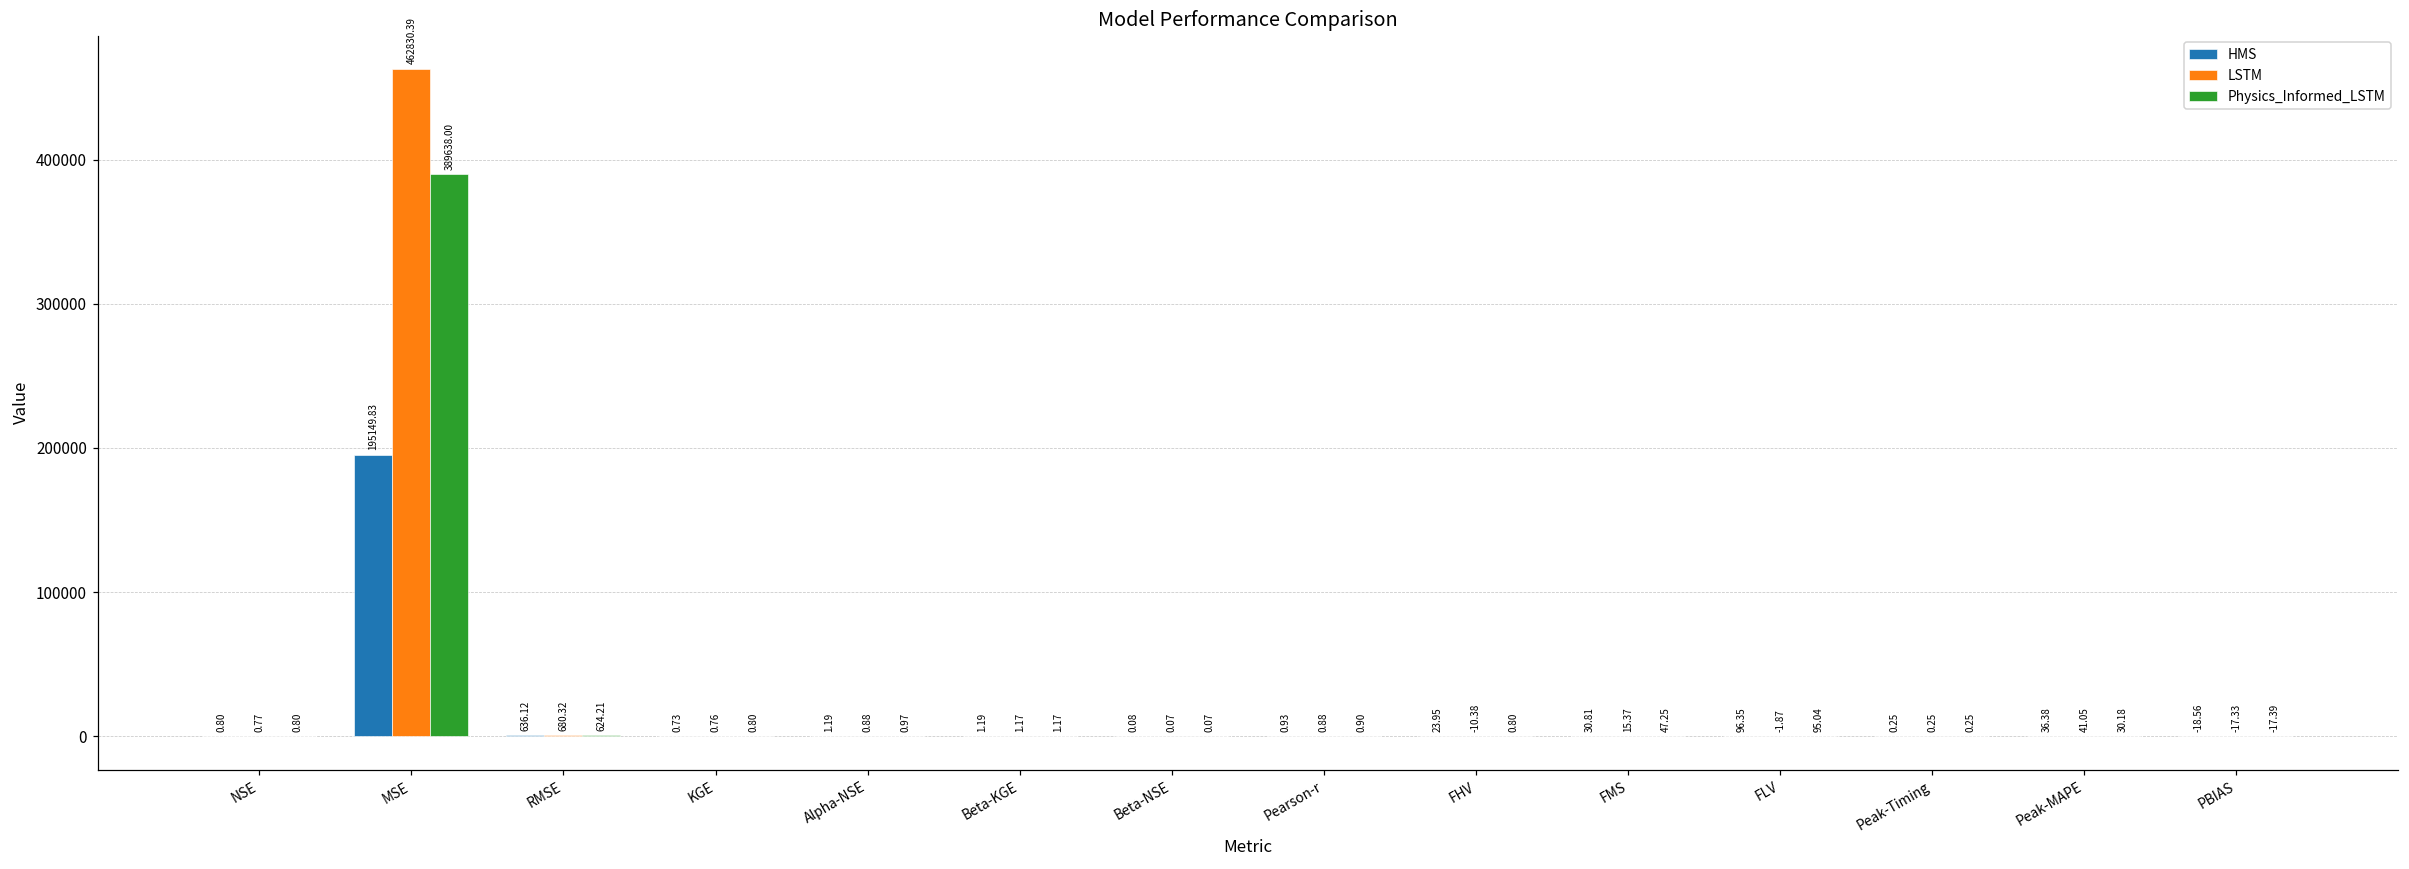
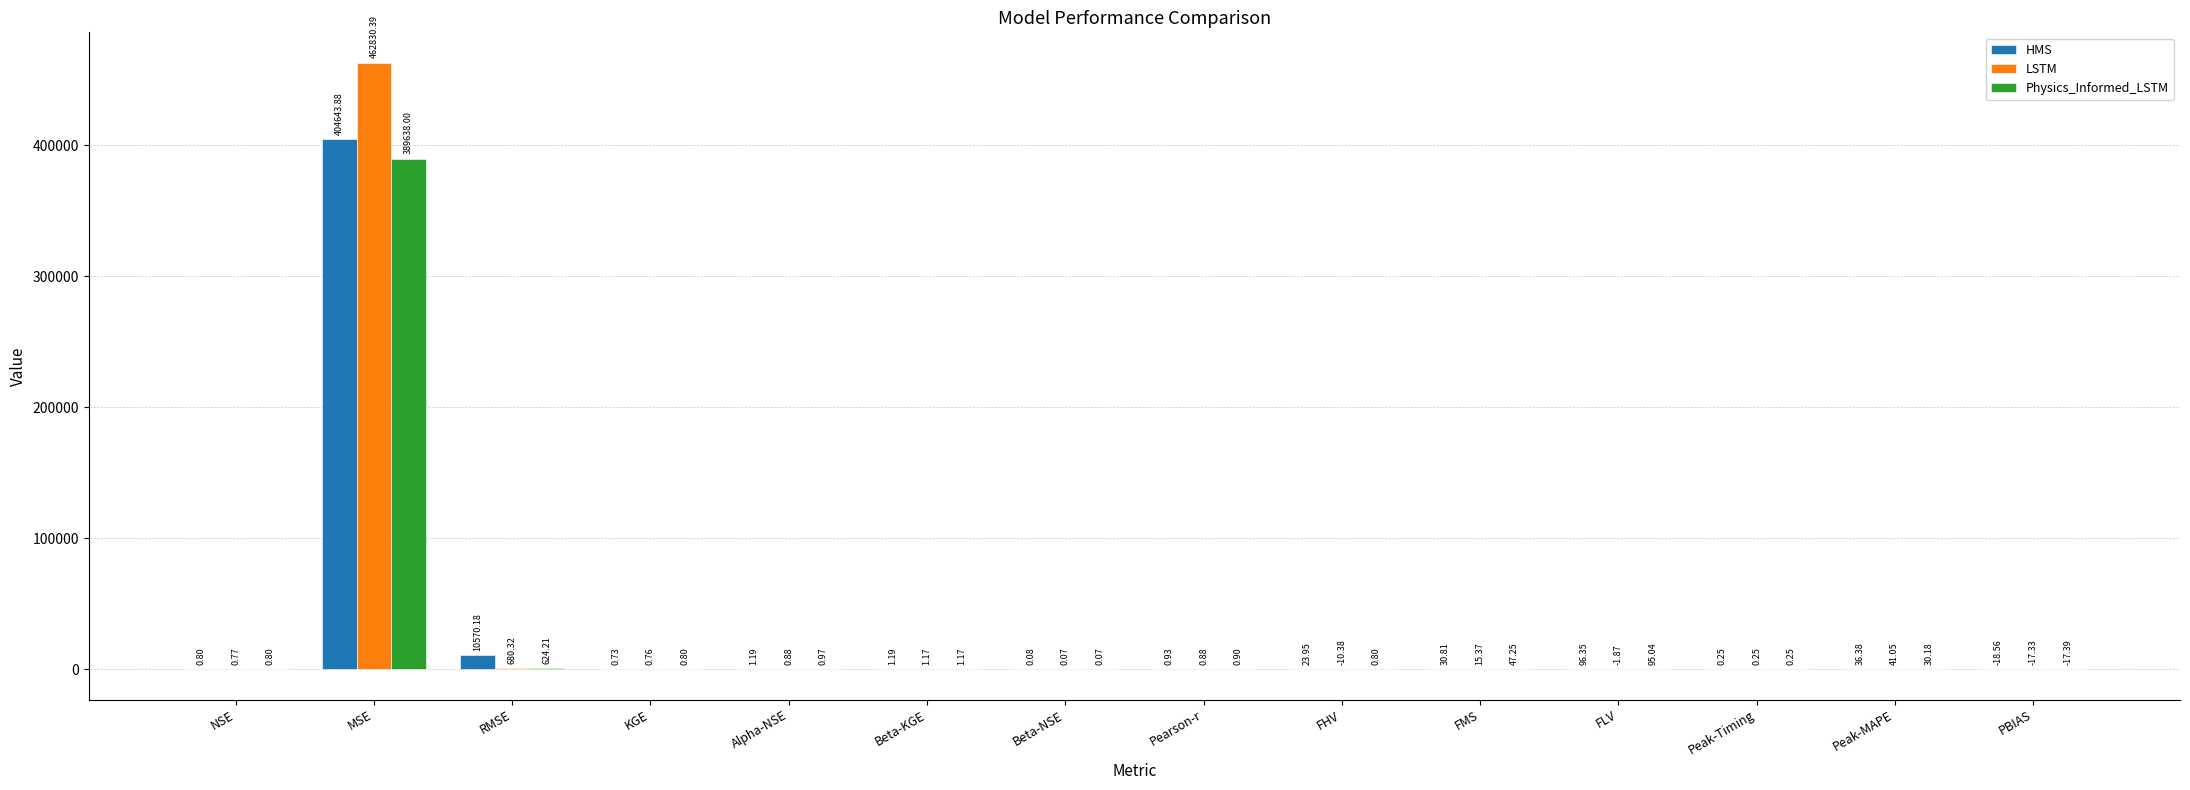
HMS, MSE: 195149.83 -> 404643.88
HMS, RMSE: 636.12 -> 10570.18
